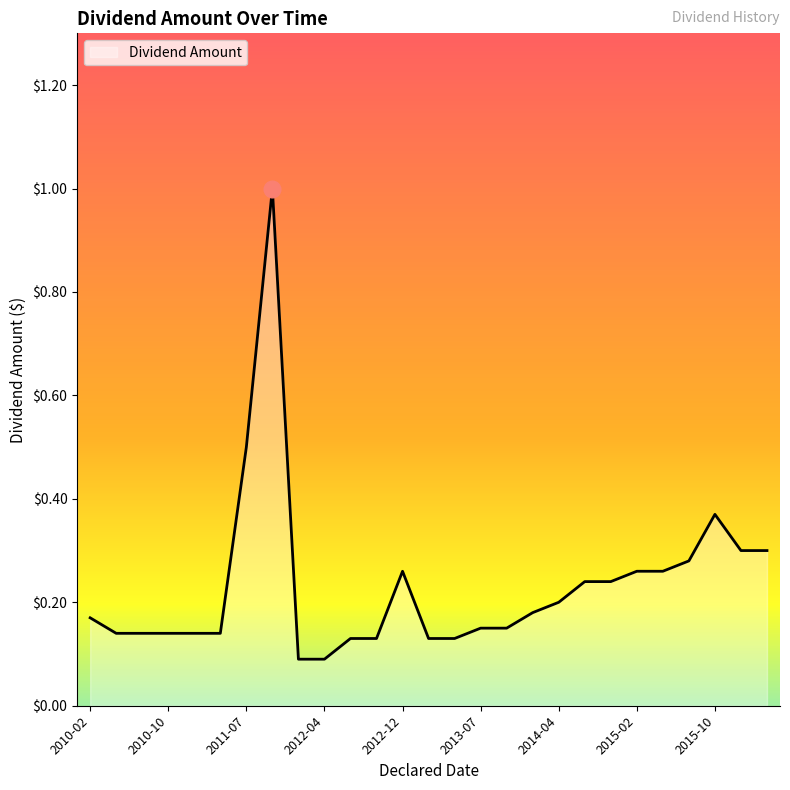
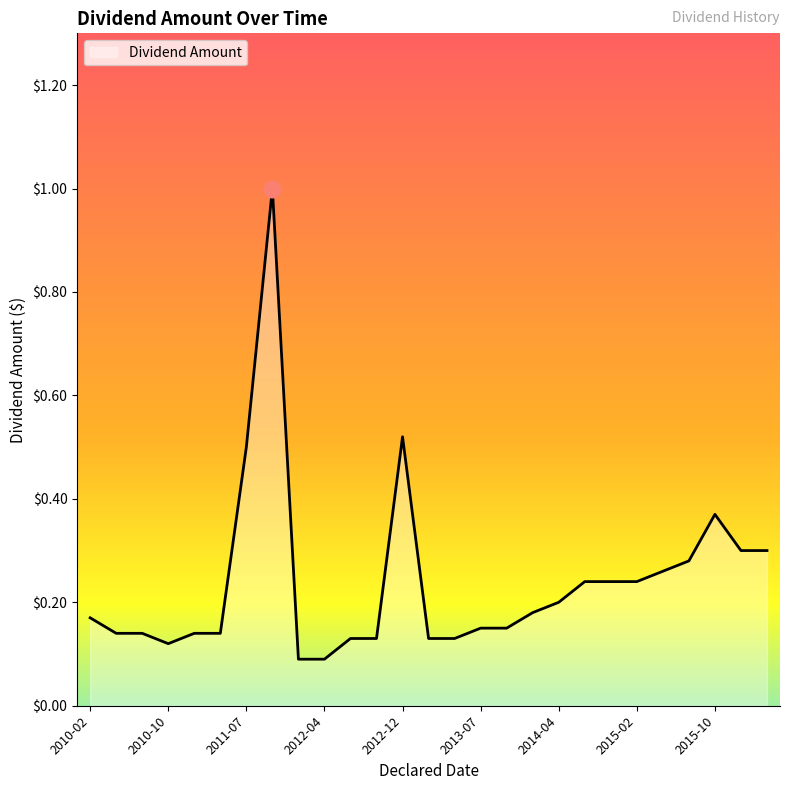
Dividend Amount, 2010-10: $0.14 -> $0.12
Dividend Amount, 2012-12: $0.26 -> $0.52
Dividend Amount, 2015-02: $0.26 -> $0.24
